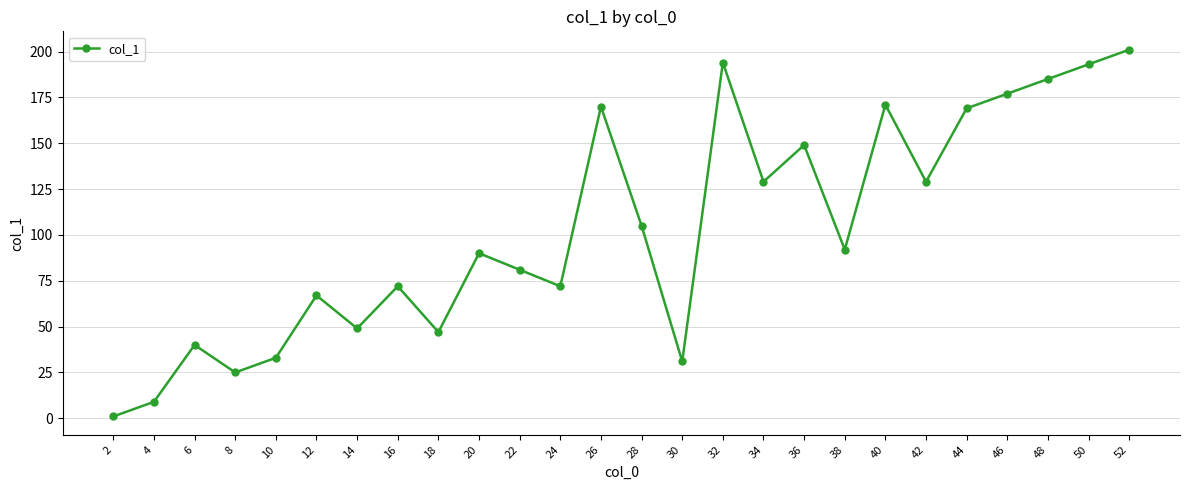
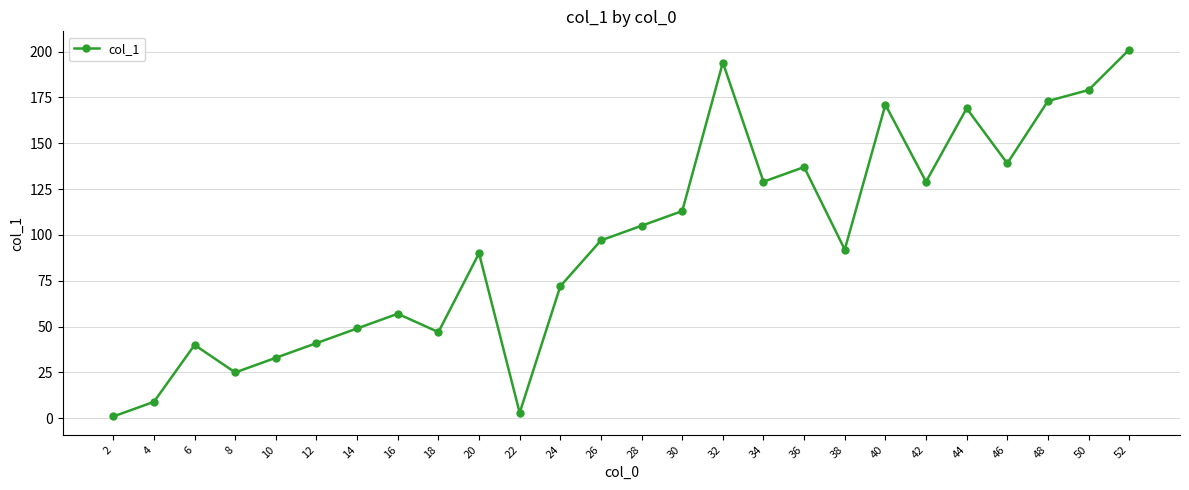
12: 67 -> 41
16: 72 -> 57
22: 81 -> 3
26: 170 -> 97
30: 31 -> 113
36: 149 -> 137
46: 177 -> 139
48: 185 -> 173
50: 193 -> 179
